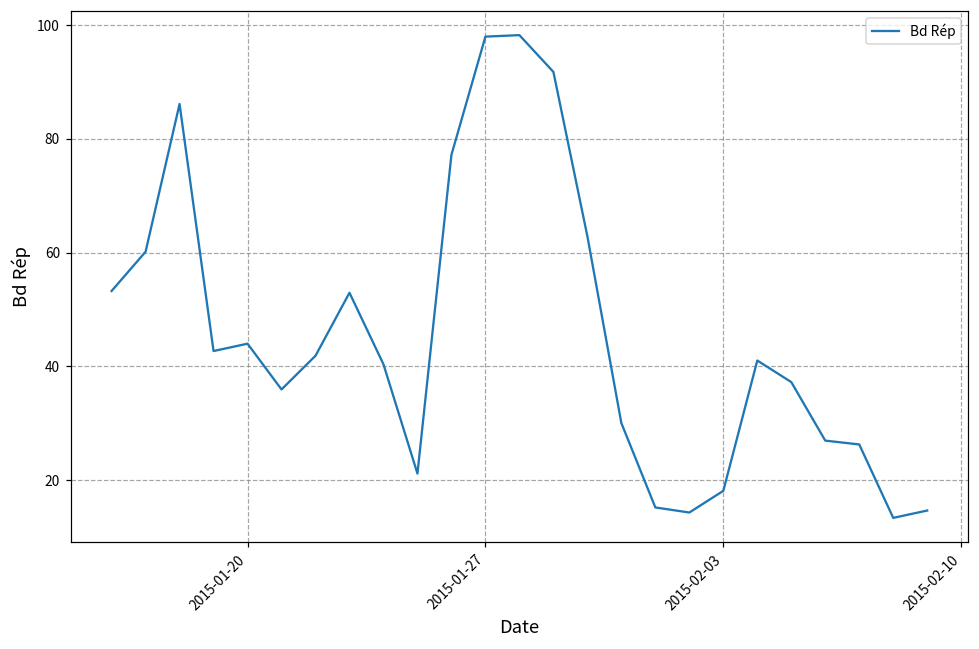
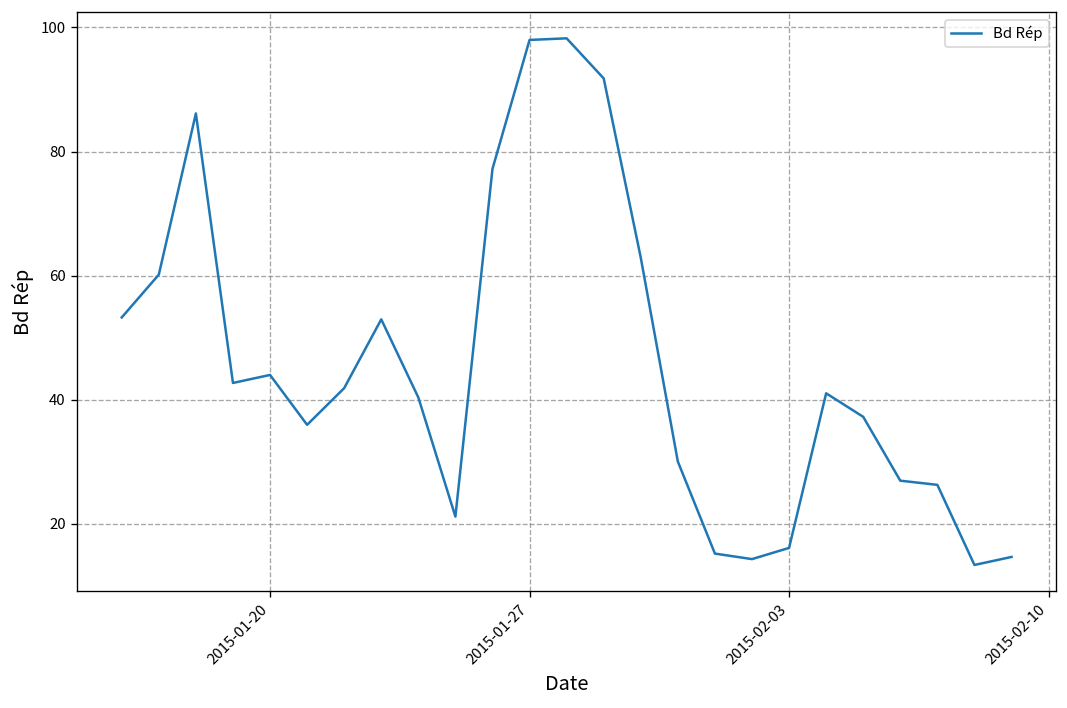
2015-02-03: 18 -> 16
